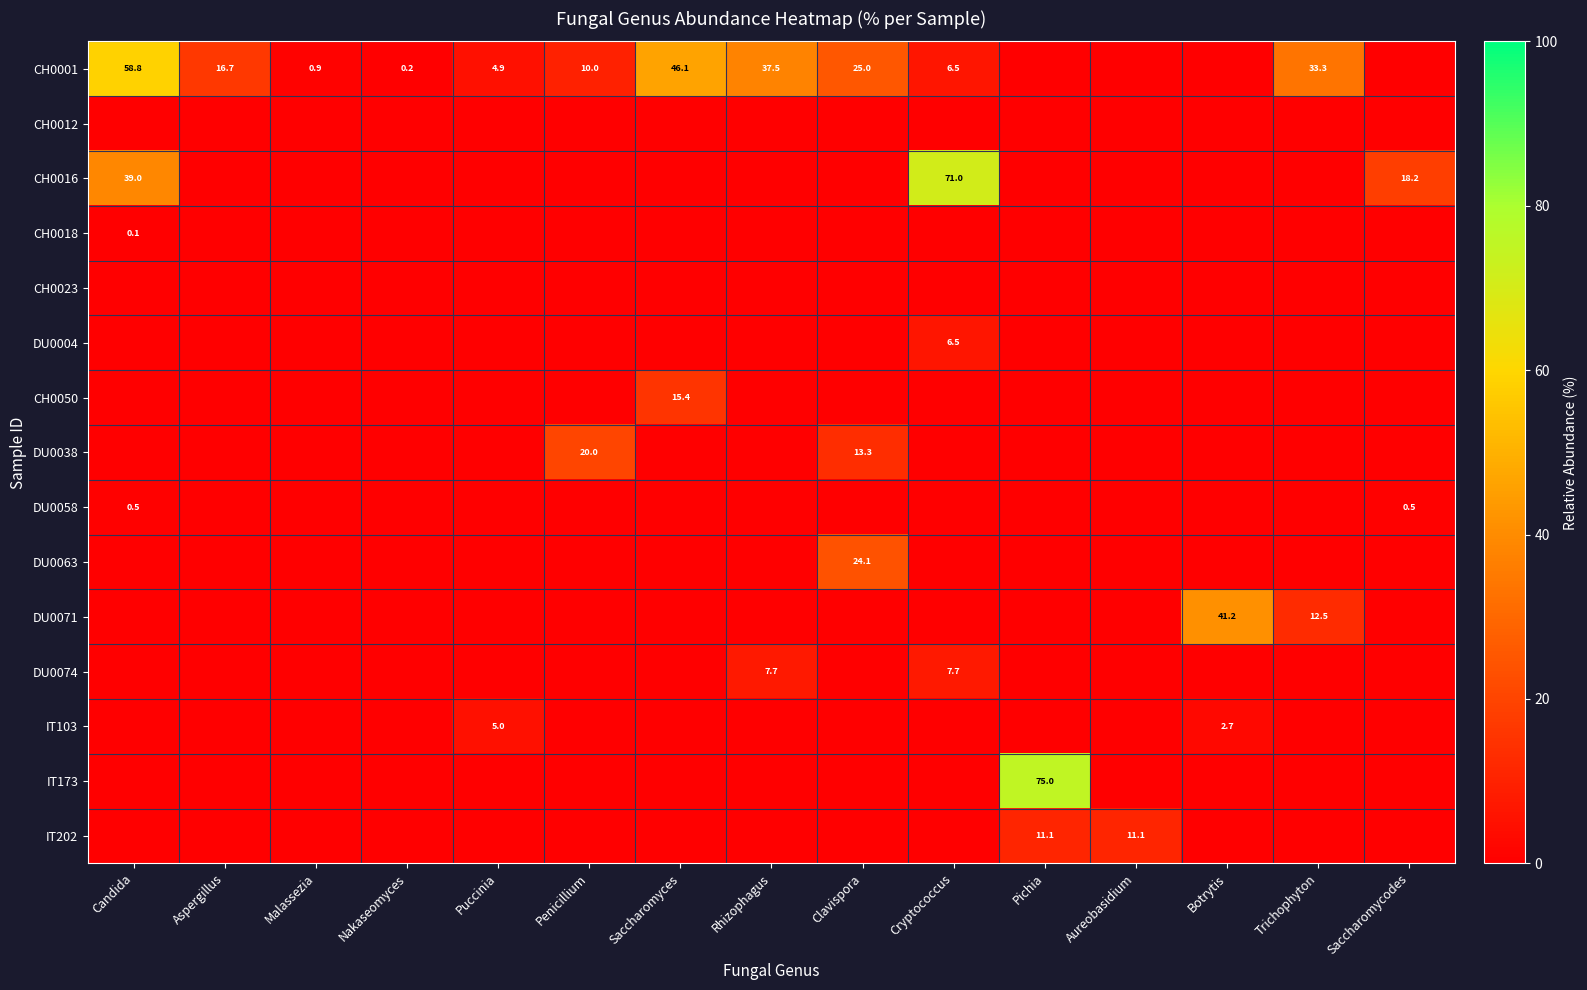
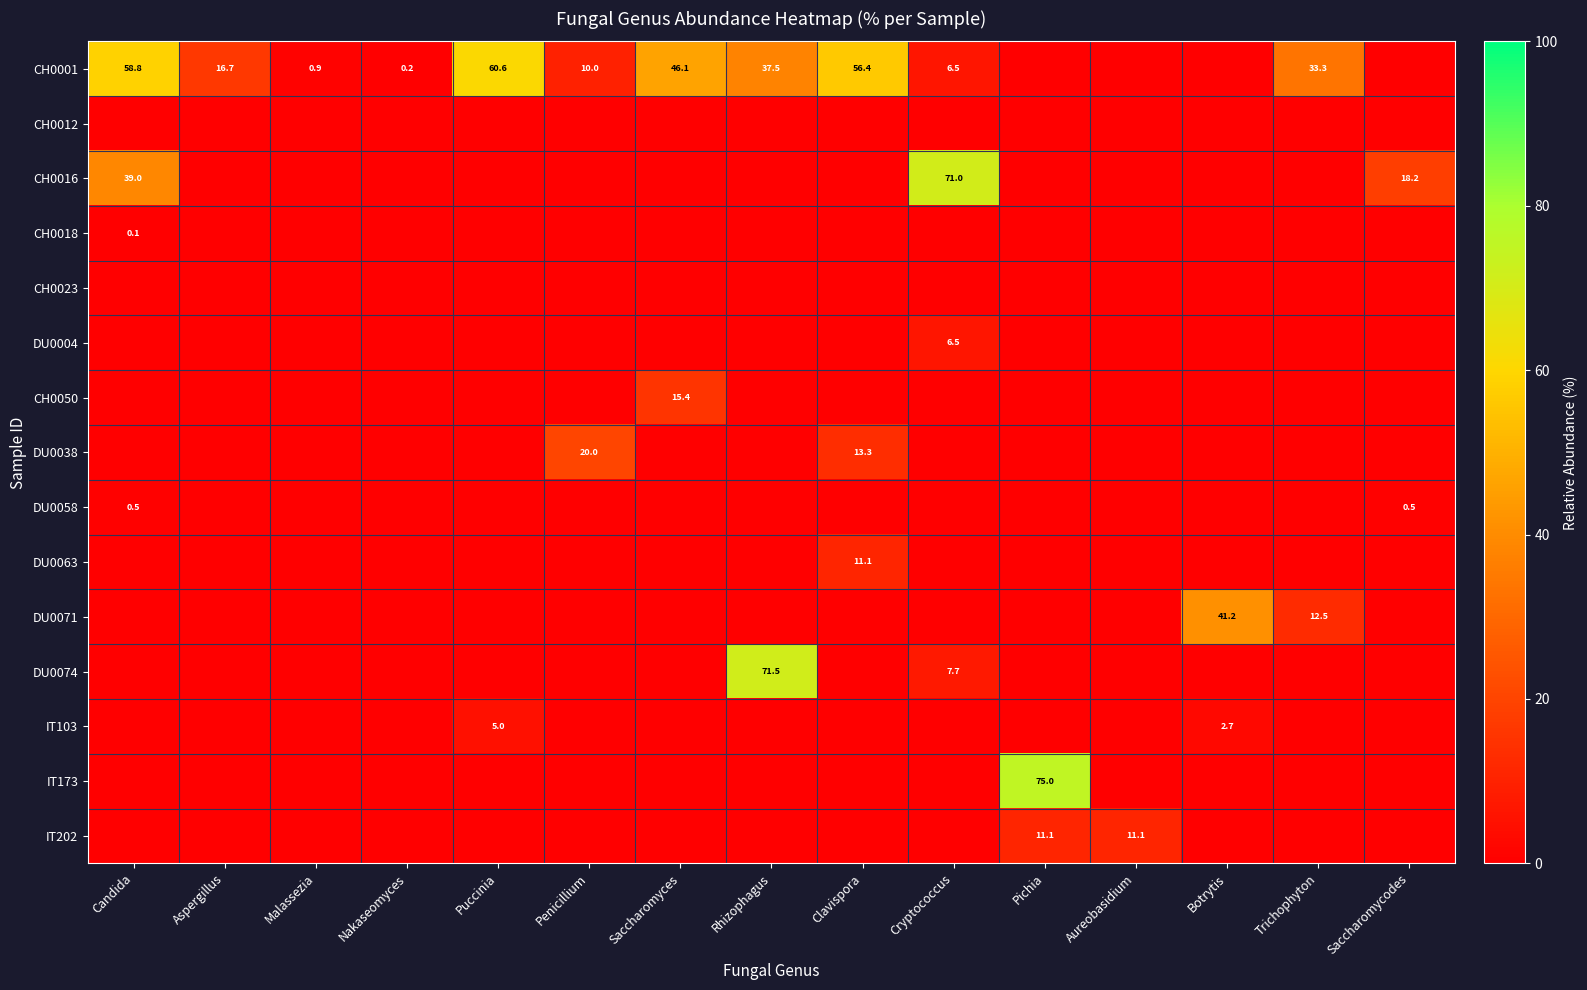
CH0001, Puccinia: 4.9 -> 60.6
CH0001, Clavispora: 25.0 -> 56.4
DU0063, Clavispora: 24.1 -> 11.1
DU0074, Rhizophagus: 7.7 -> 71.5
